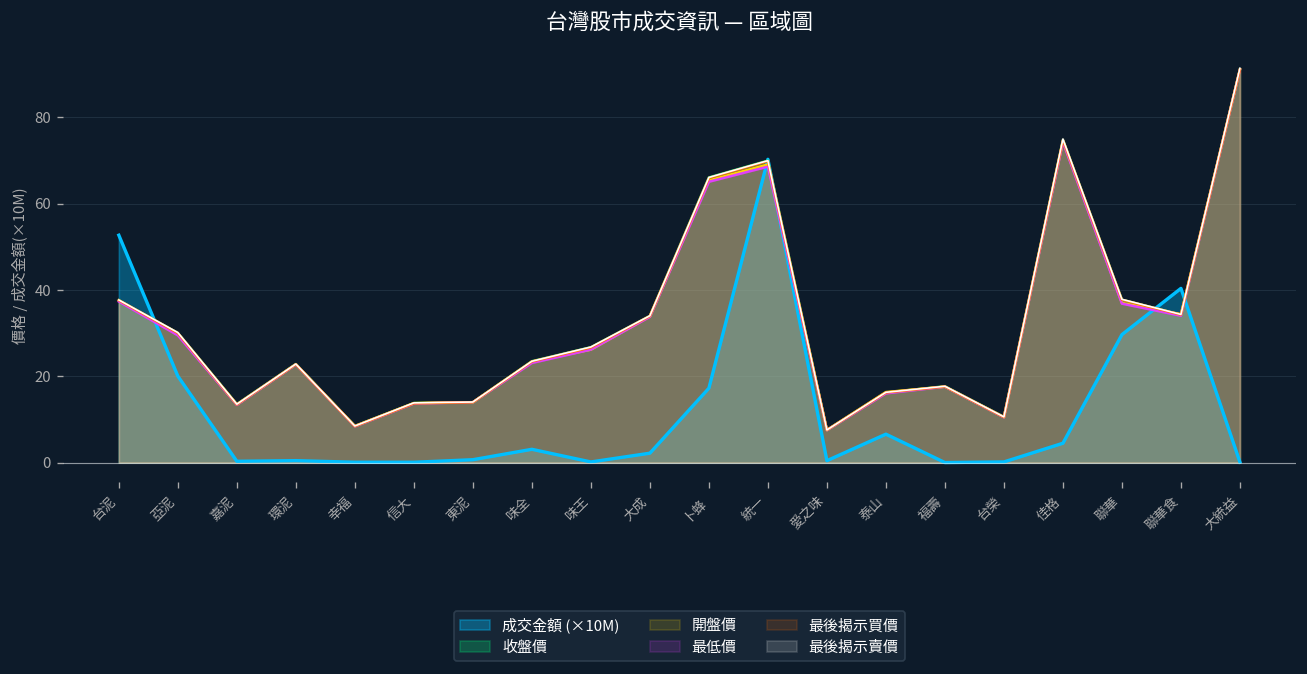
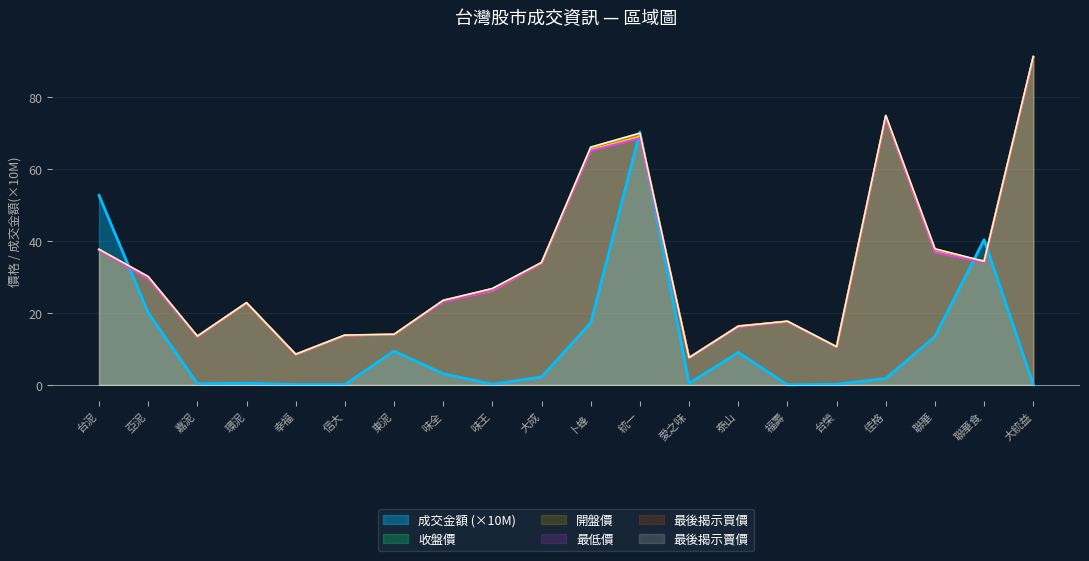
成交金額 (×10M), 東泥: 1 -> 9
成交金額 (×10M), 泰山: 7 -> 9
成交金額 (×10M), 佳格: 4 -> 2
成交金額 (×10M), 聯華: 30 -> 13
